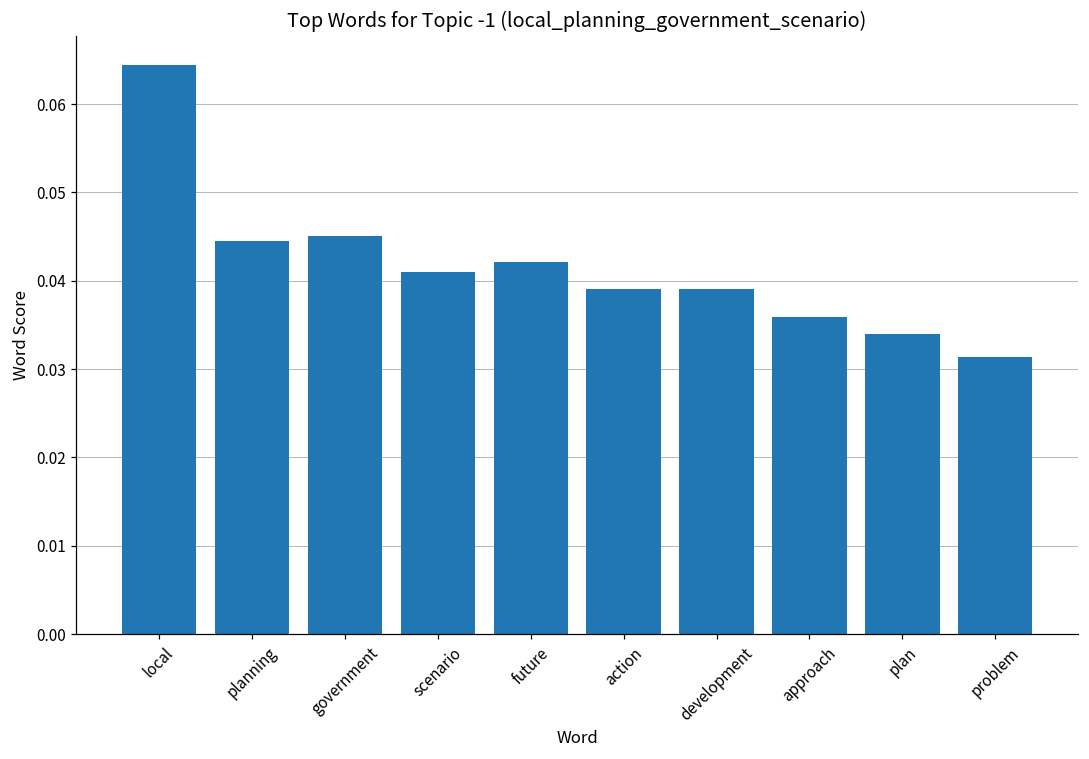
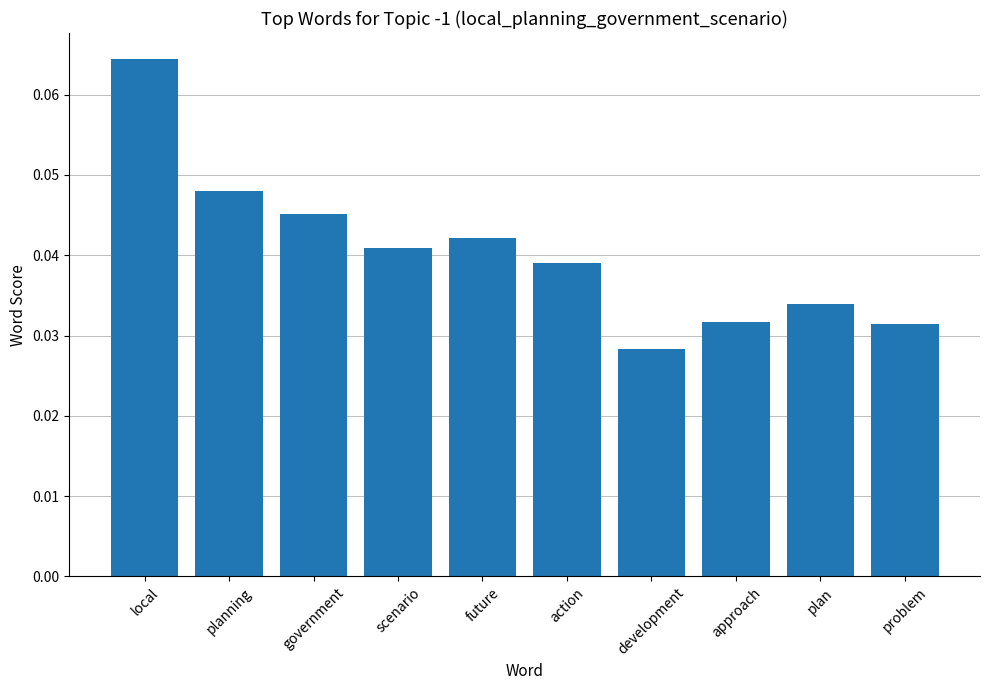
planning: 0.044 -> 0.048
development: 0.039 -> 0.028
approach: 0.036 -> 0.032
